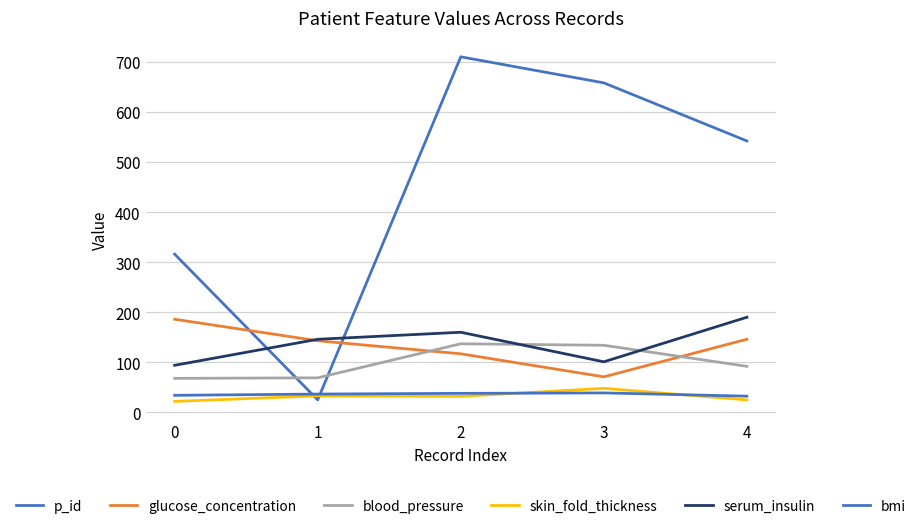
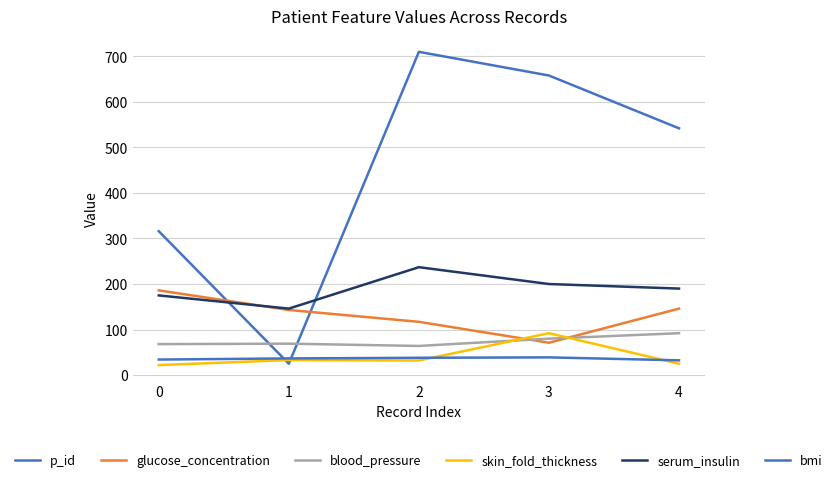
serum_insulin, 0: 90 -> 180
blood_pressure, 2: 140 -> 60
serum_insulin, 2: 160 -> 240
blood_pressure, 3: 130 -> 80
skin_fold_thickness, 3: 50 -> 90
serum_insulin, 3: 100 -> 200
